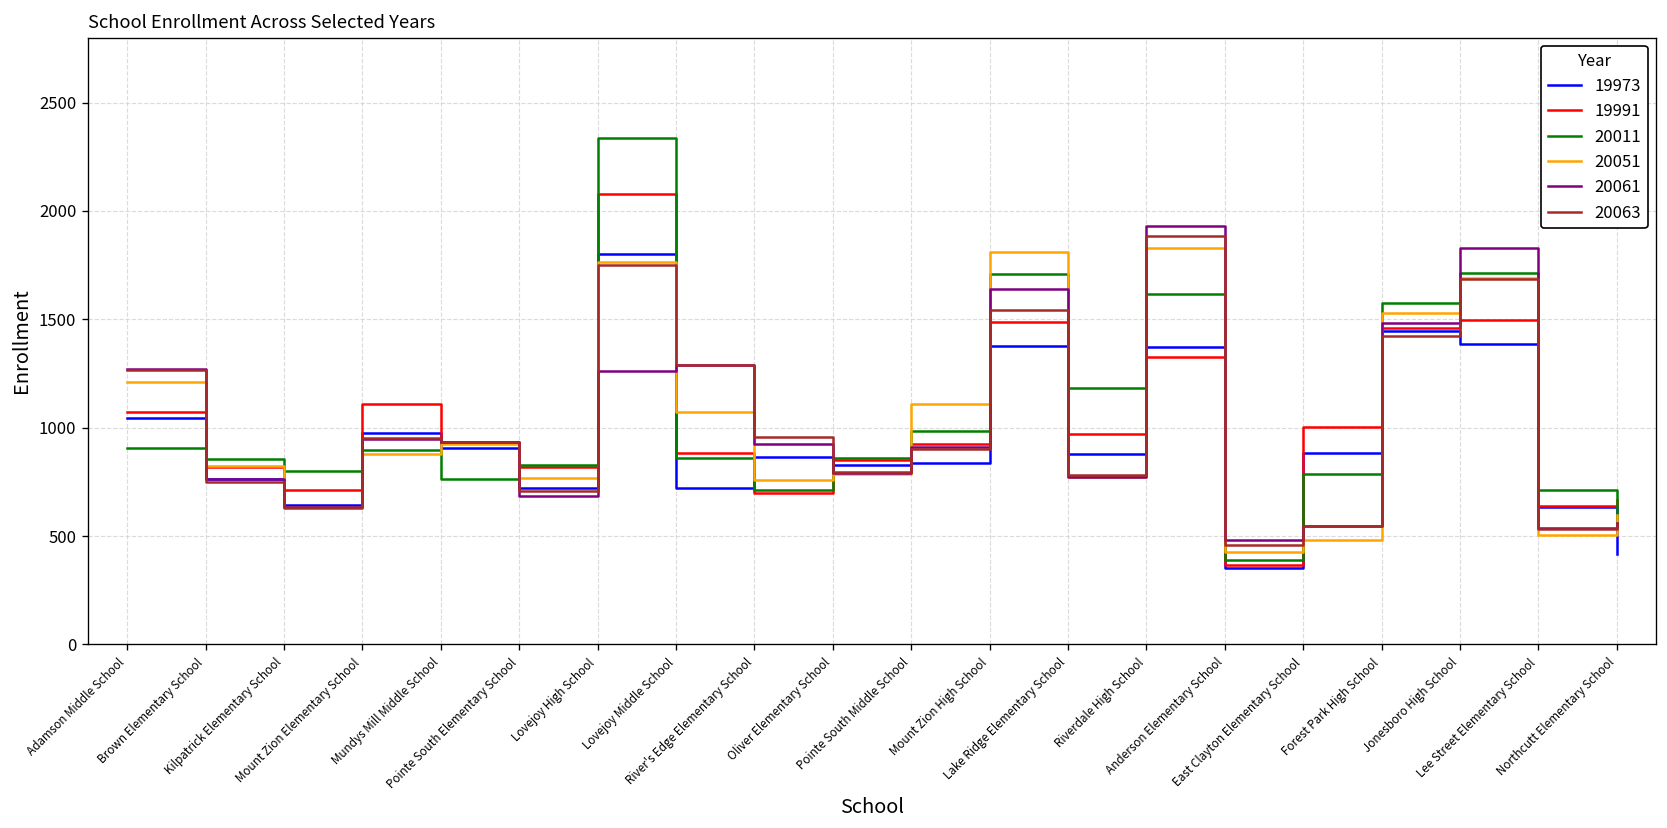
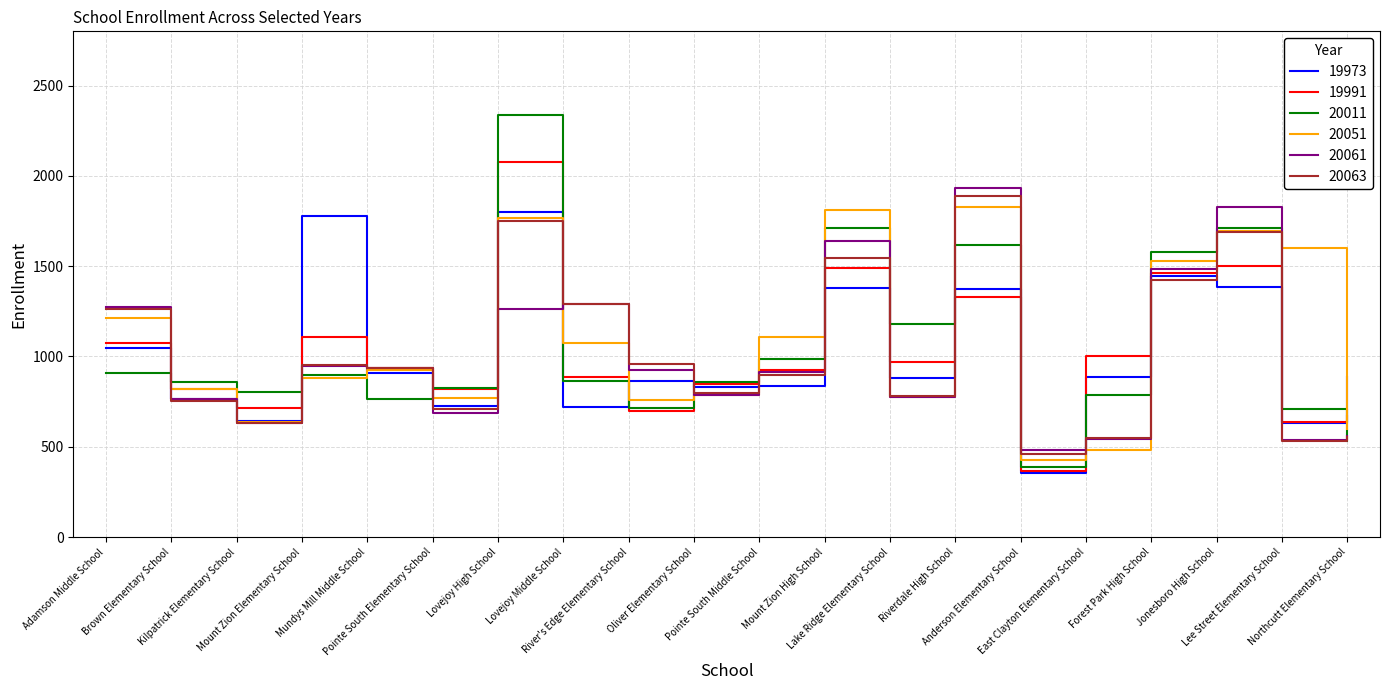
19973, Mount Zion Elementary School: 980 -> 1780
20051, Lee Street Elementary School: 500 -> 1600
19973, Northcutt Elementary School: 420 -> 880
